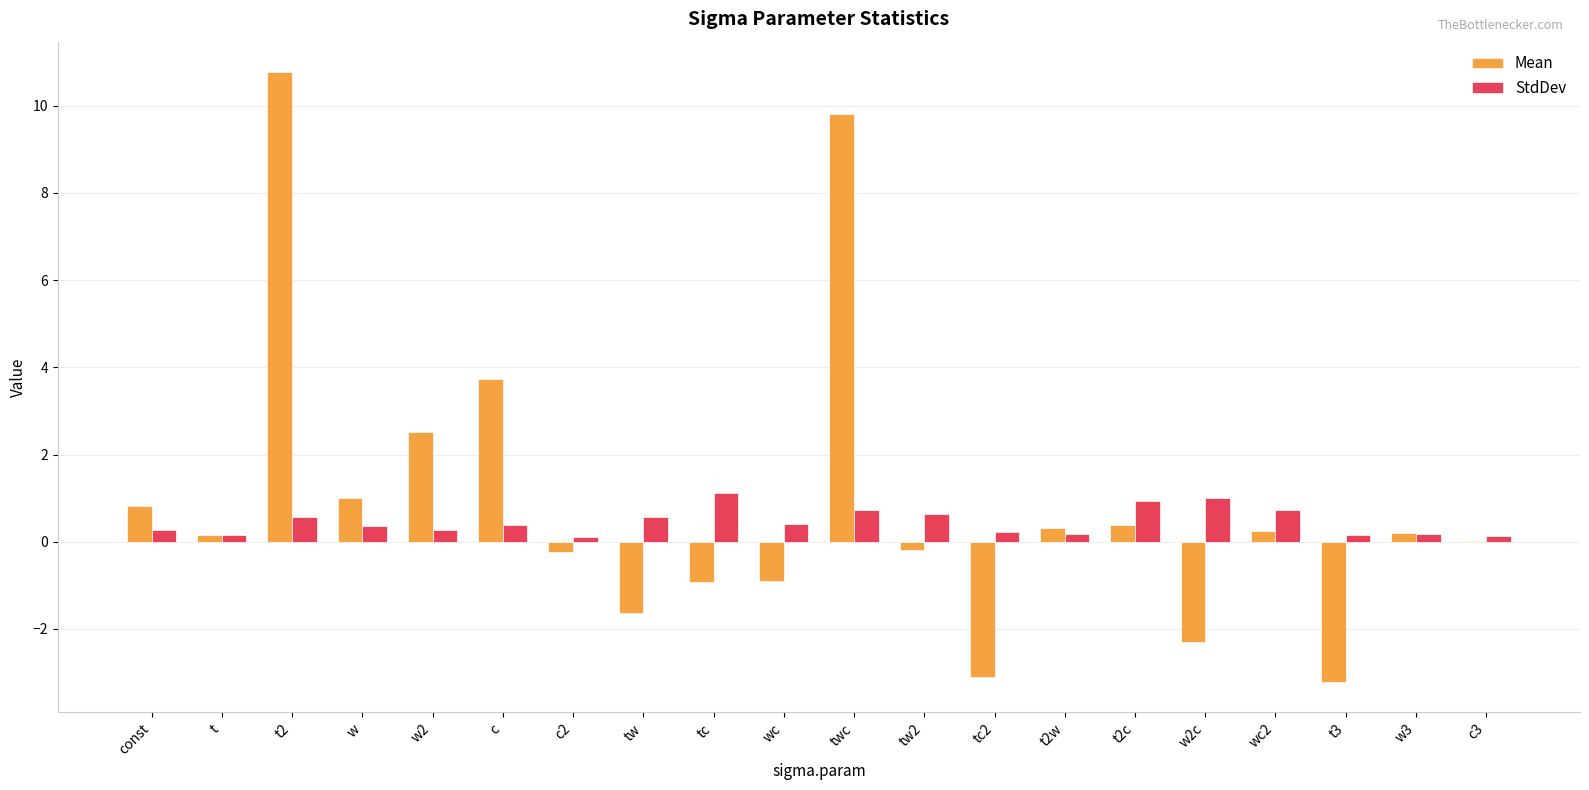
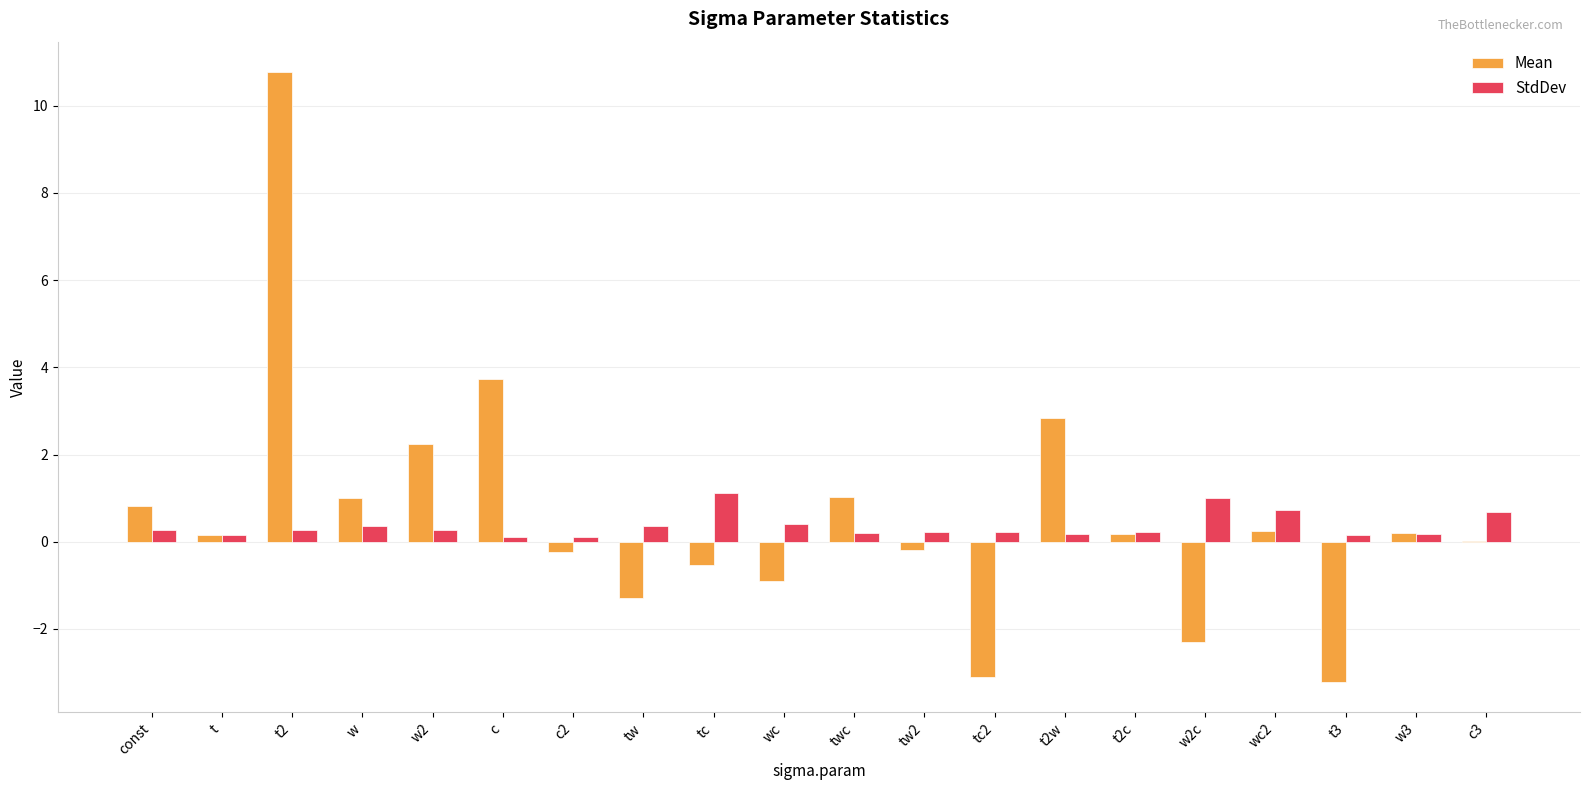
StdDev, t2: 0.6 -> 0.3
Mean, w2: 2.5 -> 2.3
StdDev, c: 0.4 -> 0.1
Mean, tw: -1.6 -> -1.3
StdDev, tw: 0.6 -> 0.4
Mean, tc: -0.9 -> -0.5
Mean, twc: 9.8 -> 1.0
StdDev, twc: 0.7 -> 0.2
StdDev, tw2: 0.6 -> 0.2
Mean, t2w: 0.3 -> 2.8
Mean, t2c: 0.4 -> 0.2
StdDev, t2c: 0.9 -> 0.2
StdDev, c3: 0.1 -> 0.7
